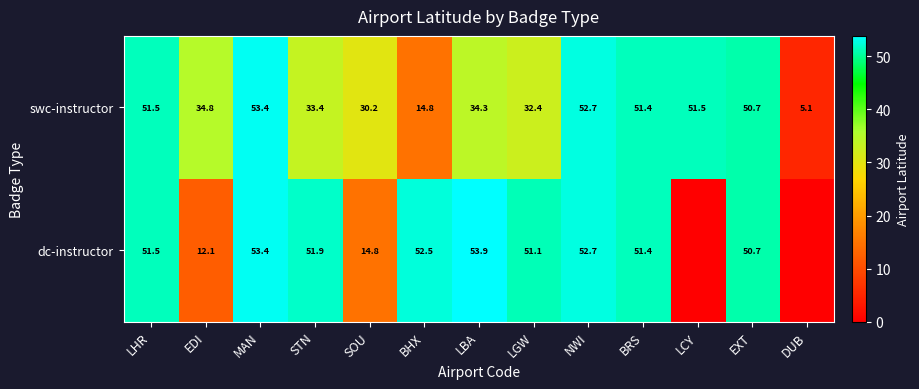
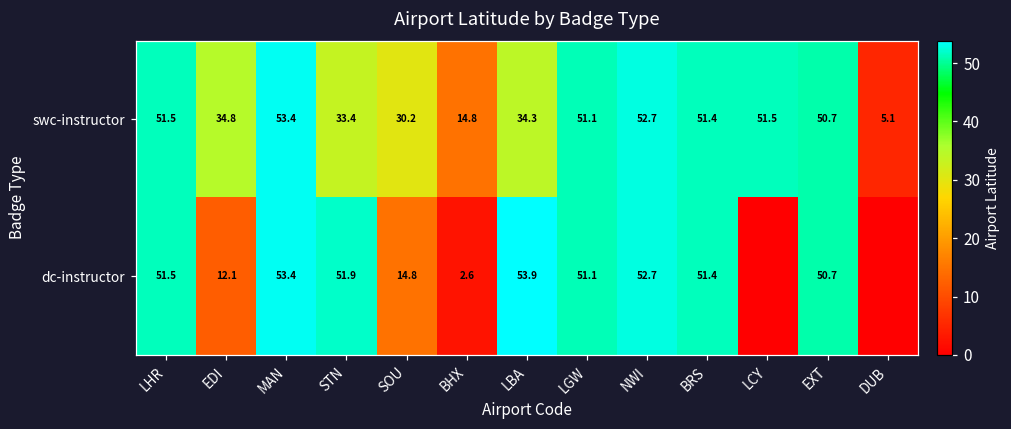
swc-instructor, LGW: 32.4 -> 51.1
dc-instructor, BHX: 52.5 -> 2.6
